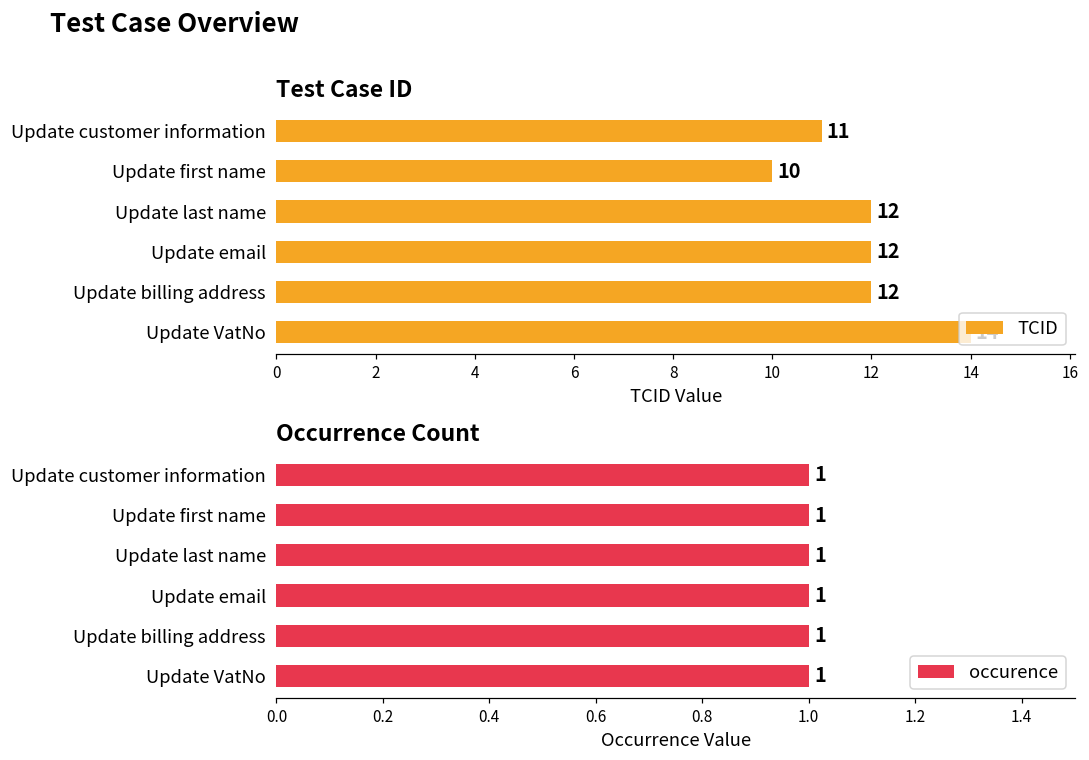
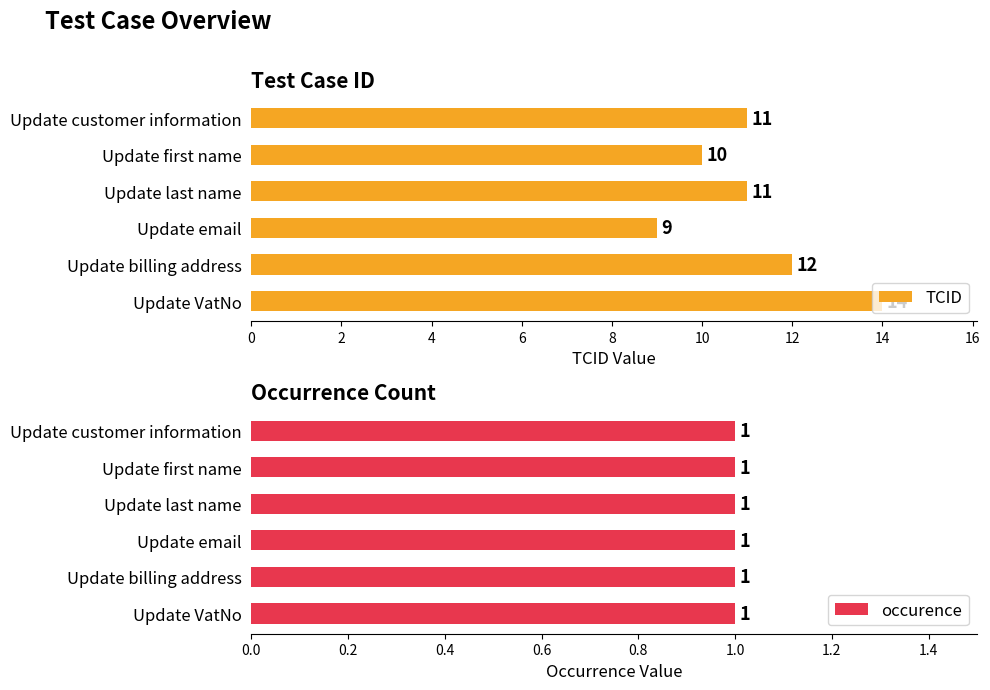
Test Case ID, Update last name: 12 -> 11
Test Case ID, Update email: 12 -> 9
